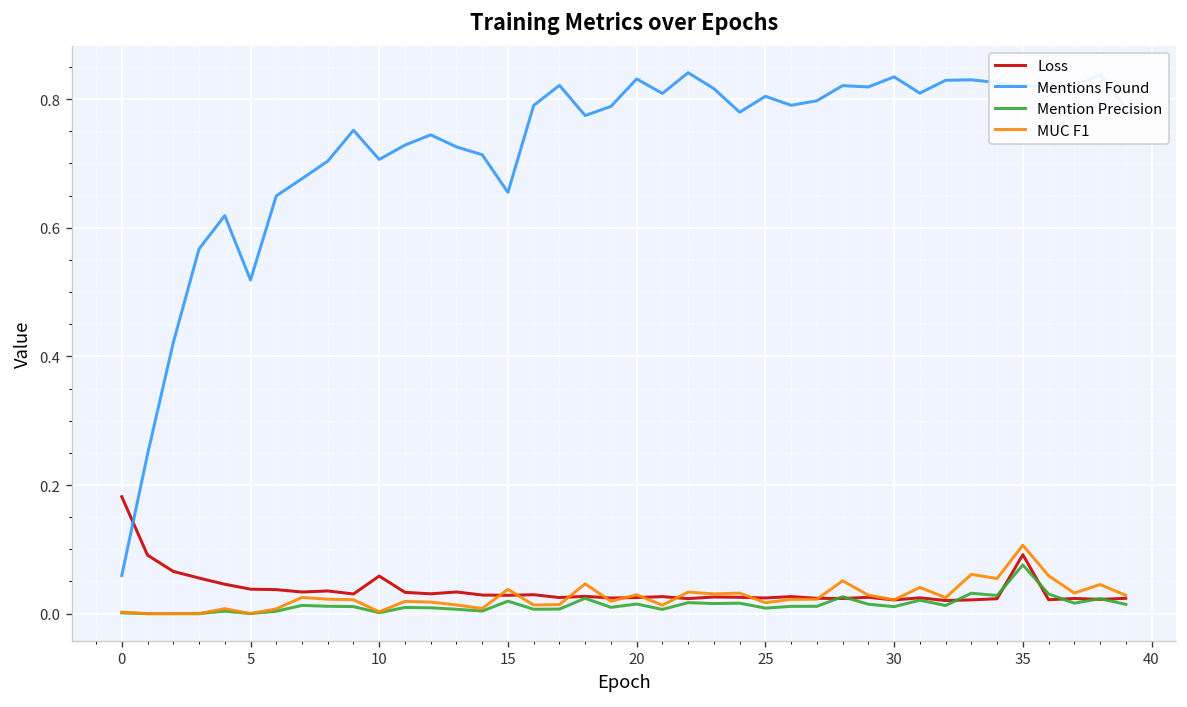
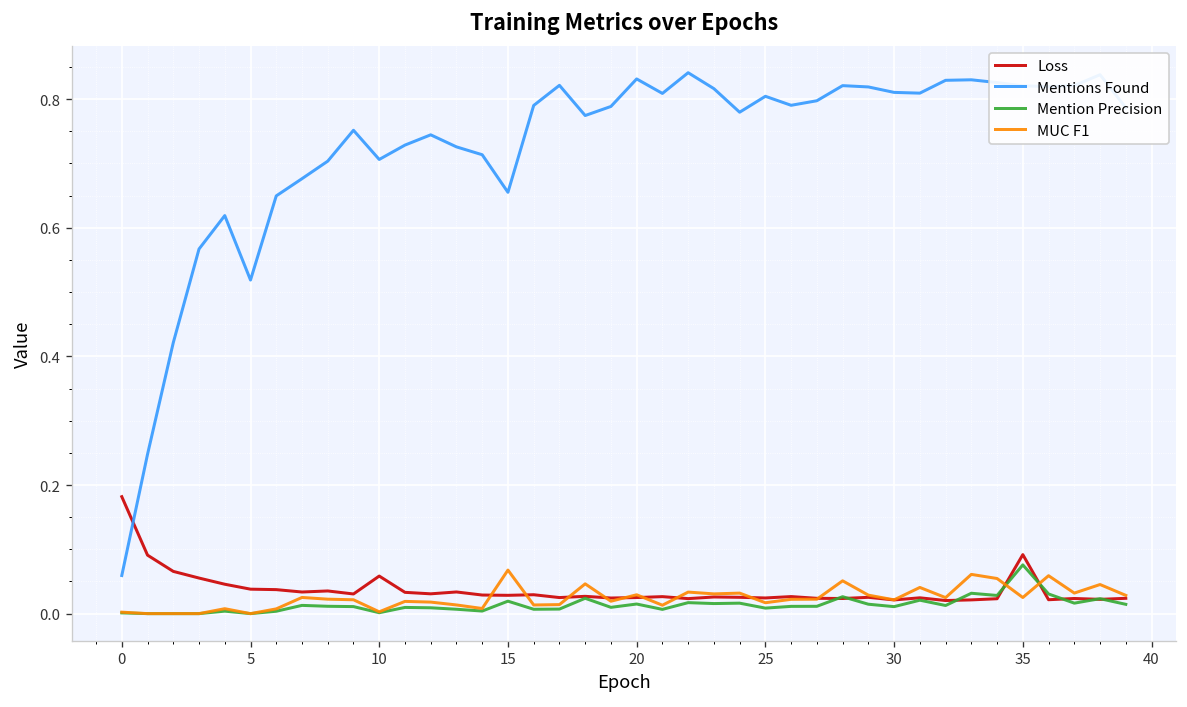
MUC F1, 15: 0.04 -> 0.07
Mentions Found, 30: 0.83 -> 0.81
MUC F1, 35: 0.11 -> 0.03
